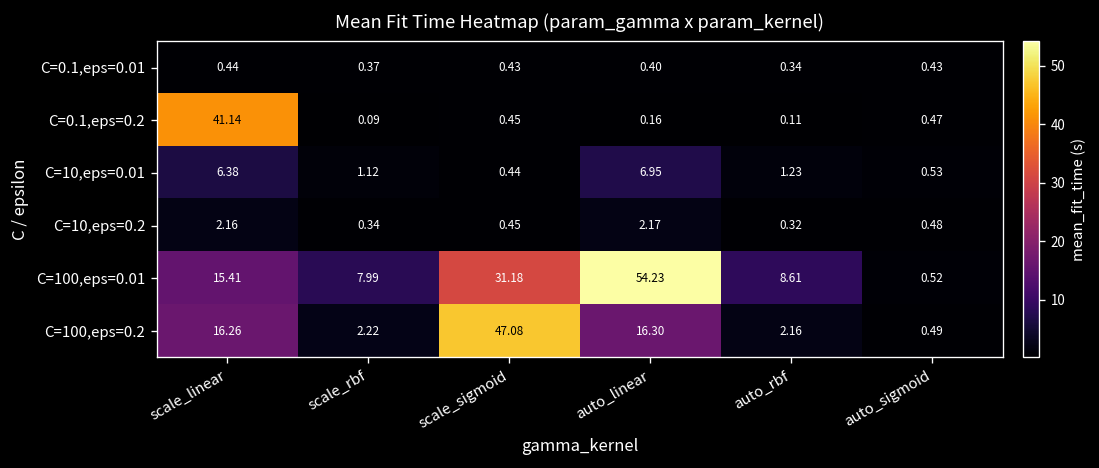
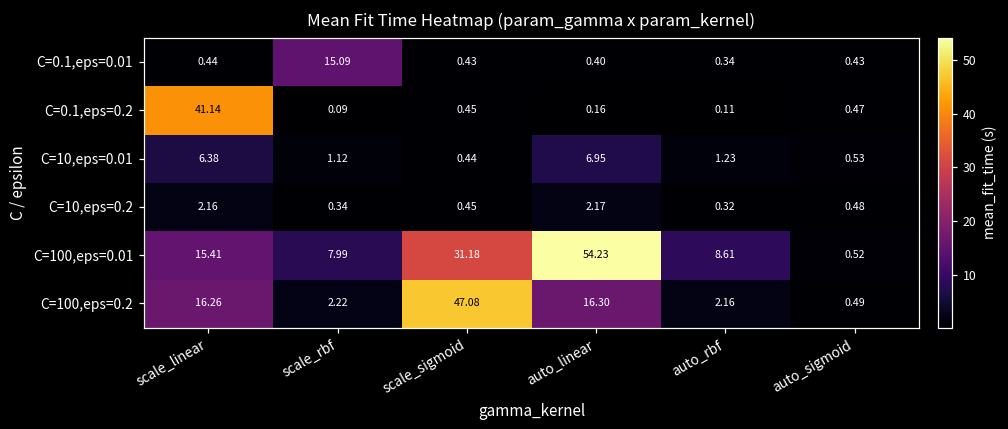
C=0.1,eps=0.01, scale_rbf: 0.37 -> 15.09
